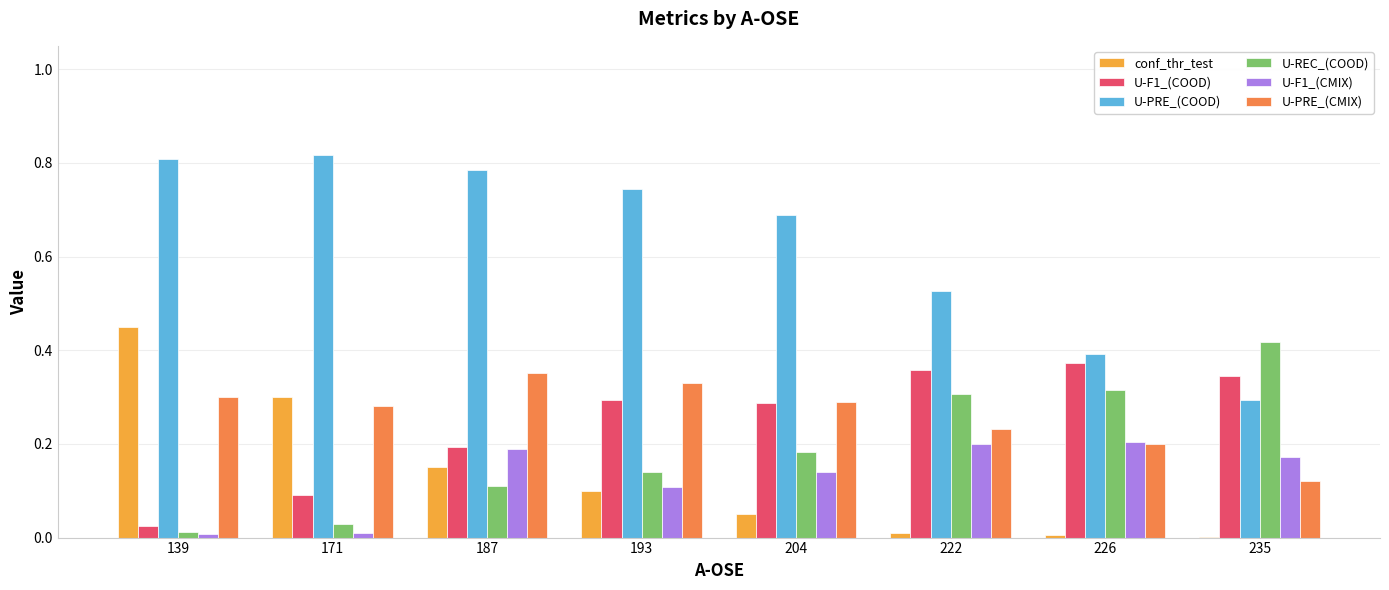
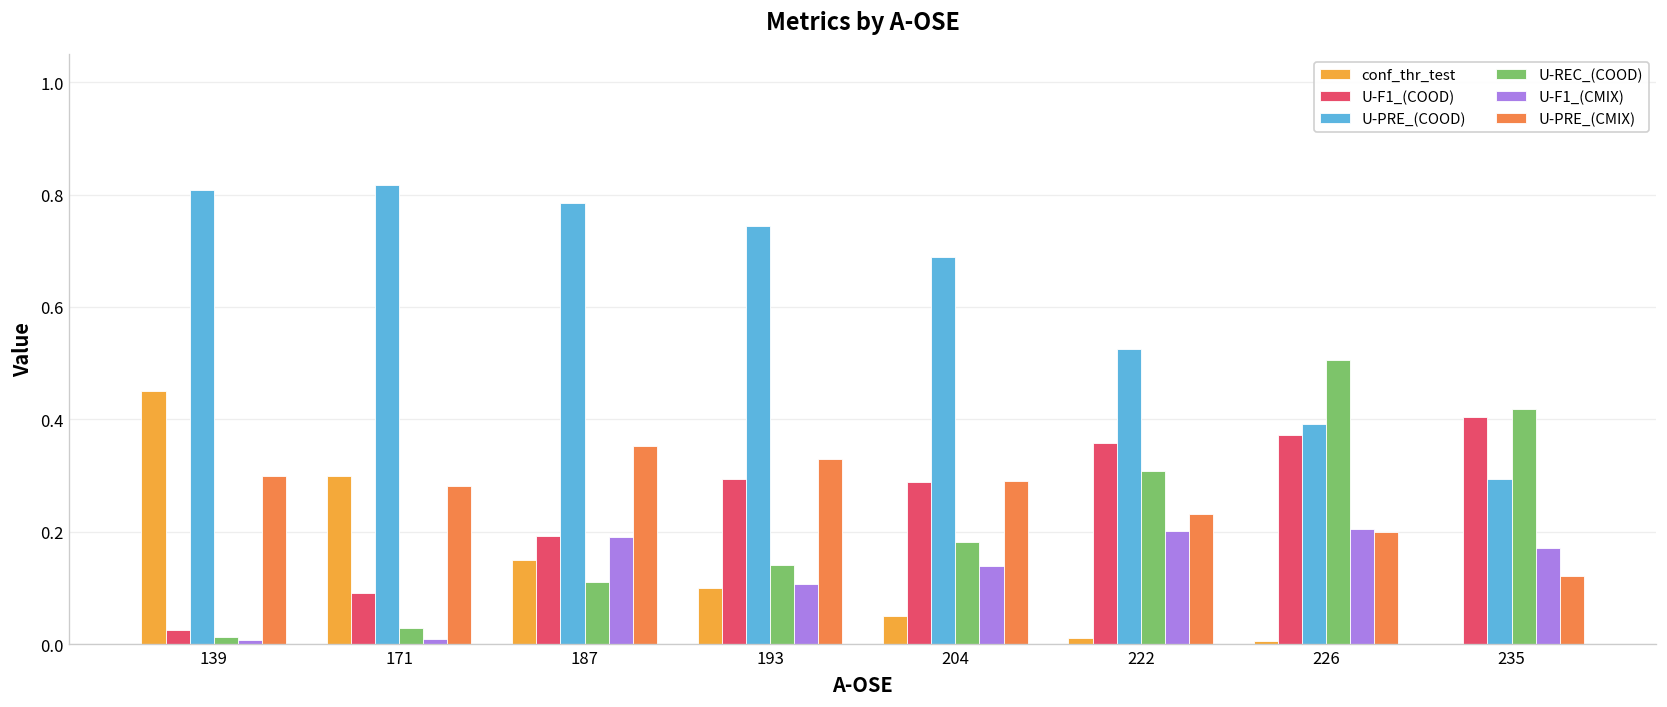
U-REC_(COOD), 226: 0.32 -> 0.51
U-F1_(COOD), 235: 0.35 -> 0.40
